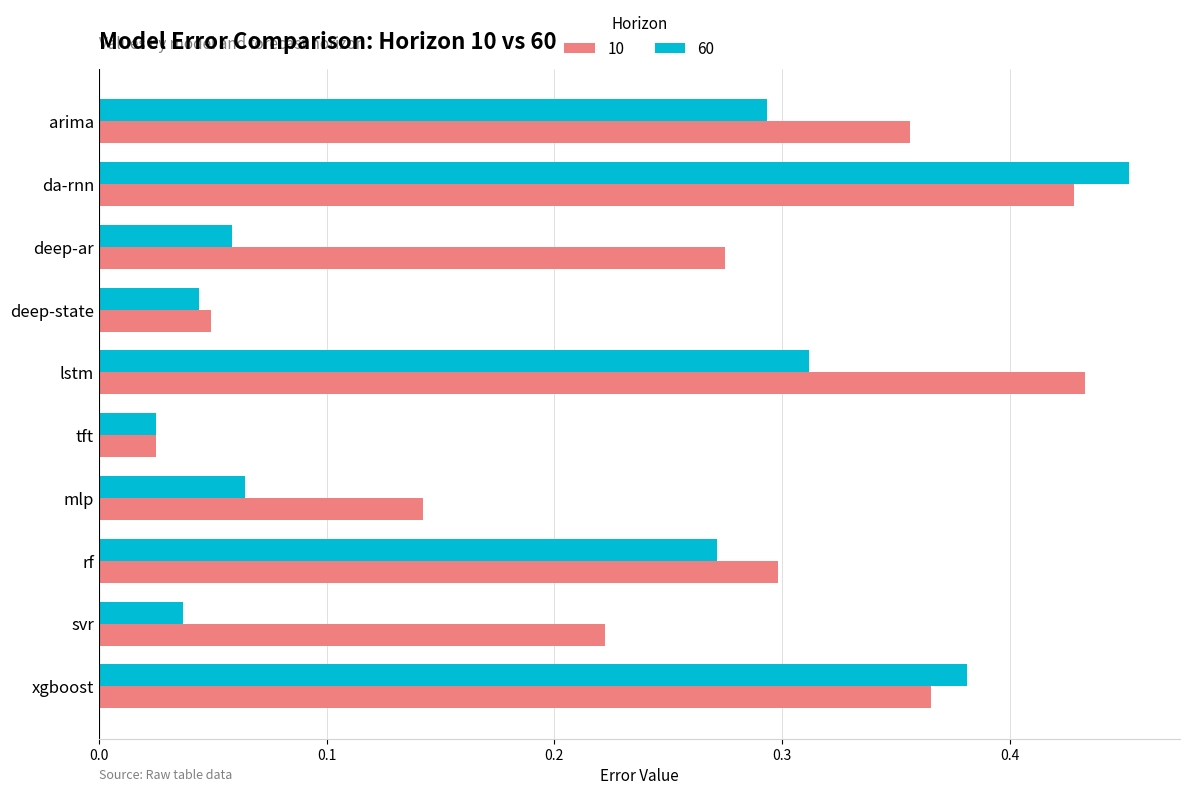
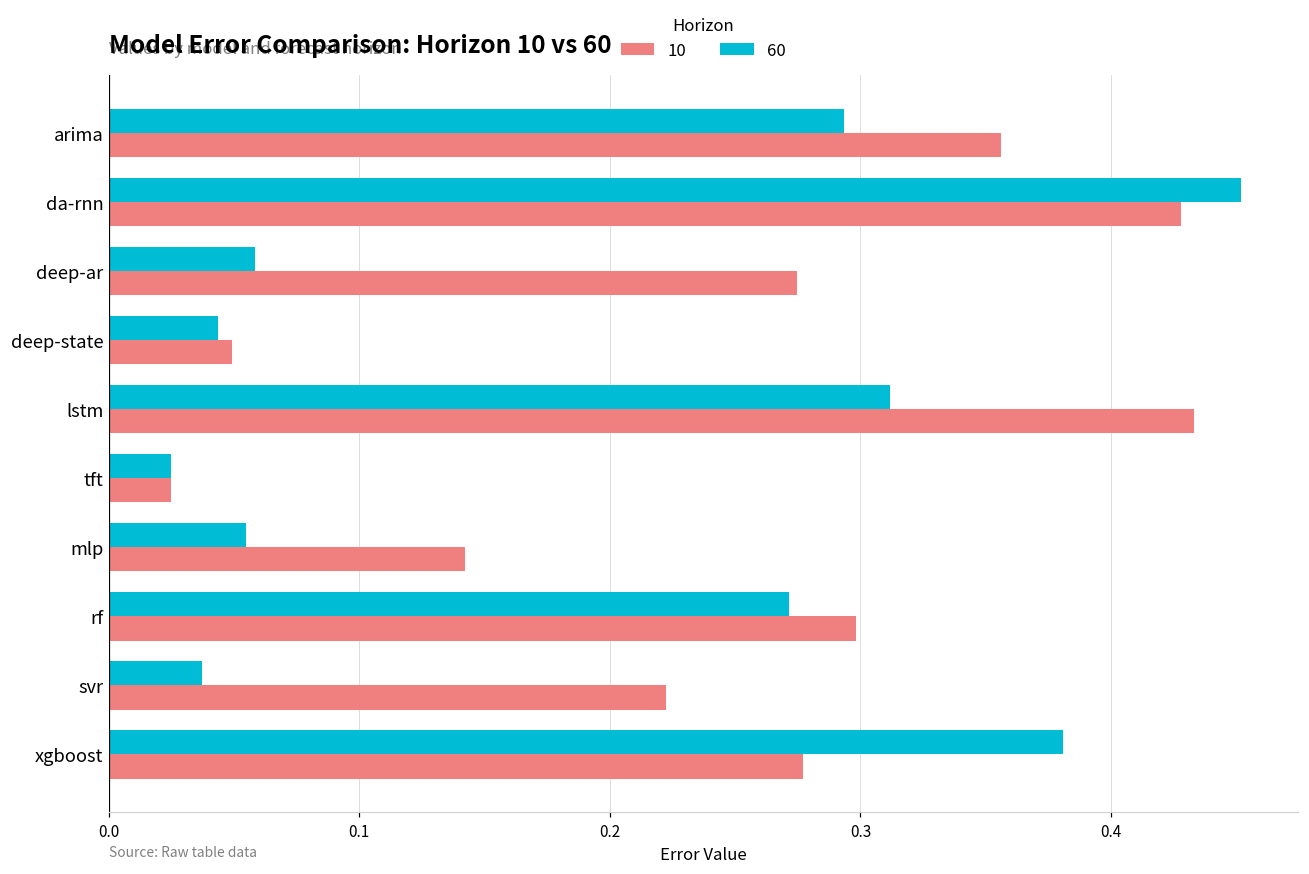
60, mlp: 0.064 -> 0.055
10, xgboost: 0.365 -> 0.277
